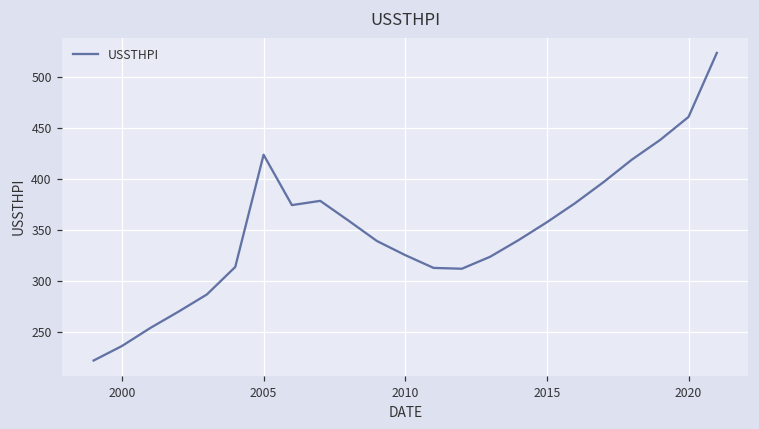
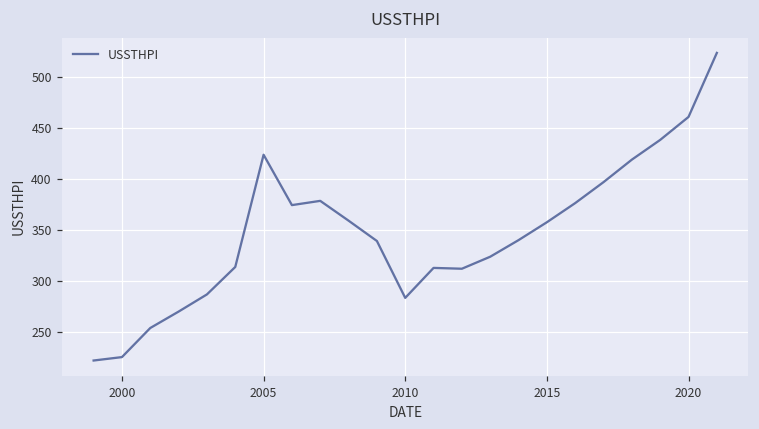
2000: 240 -> 230
2010: 330 -> 280
